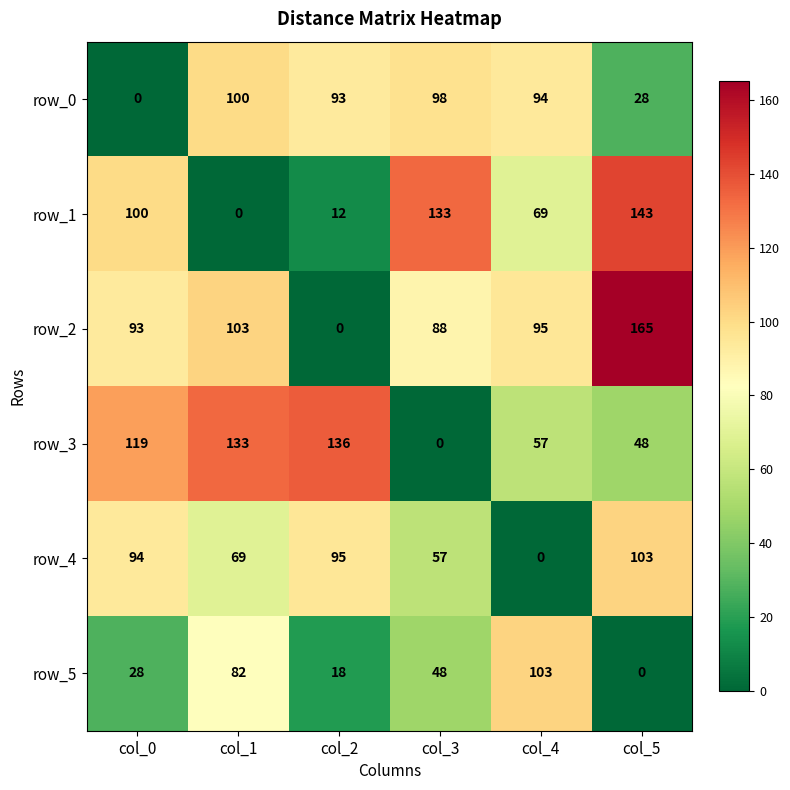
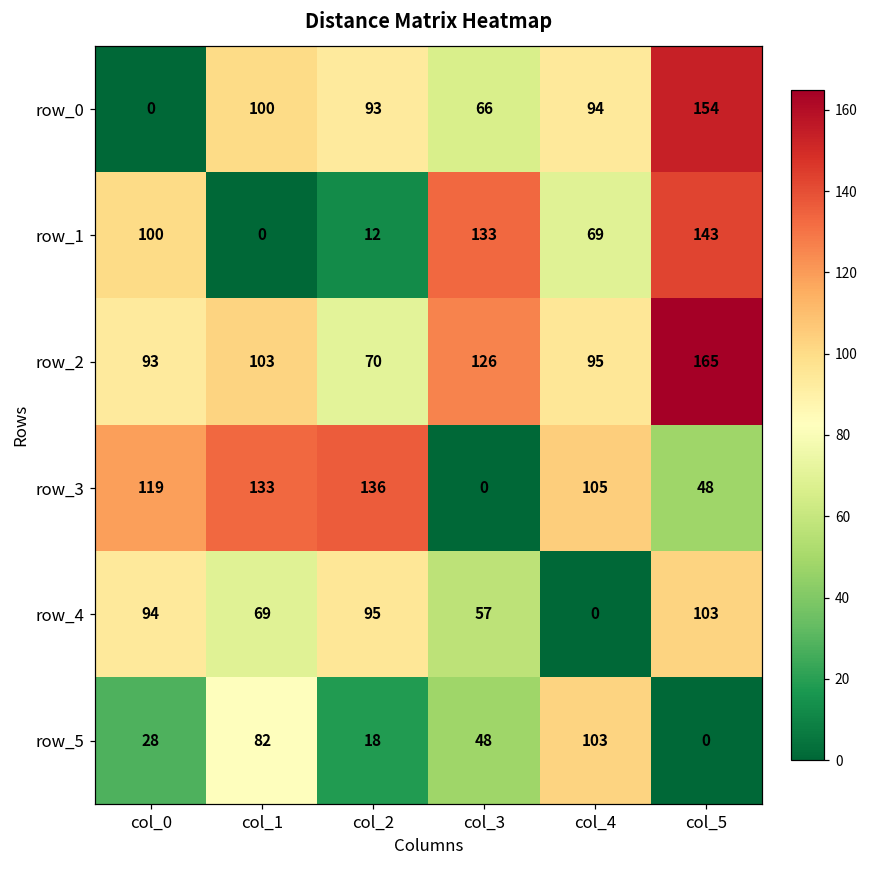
row_0, col_3: 98 -> 66
row_0, col_5: 28 -> 154
row_2, col_2: 0 -> 70
row_2, col_3: 88 -> 126
row_3, col_4: 57 -> 105
